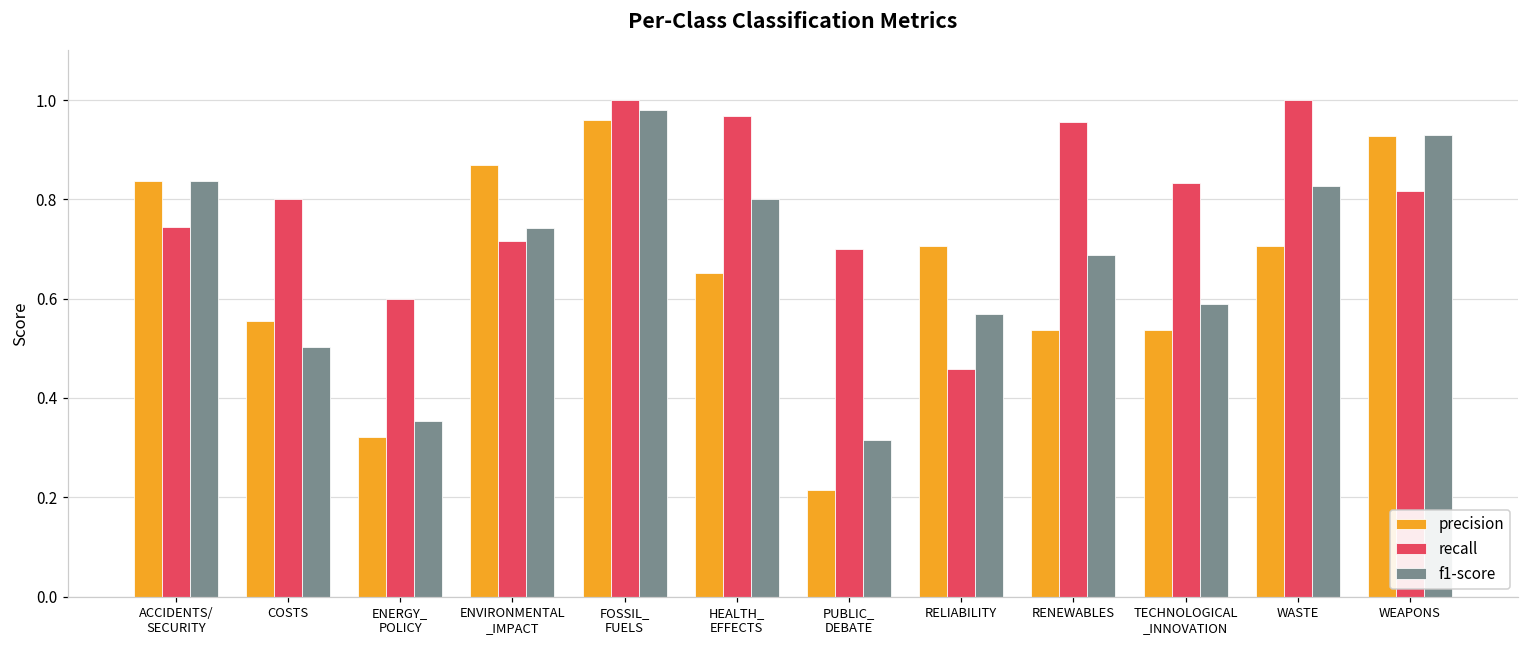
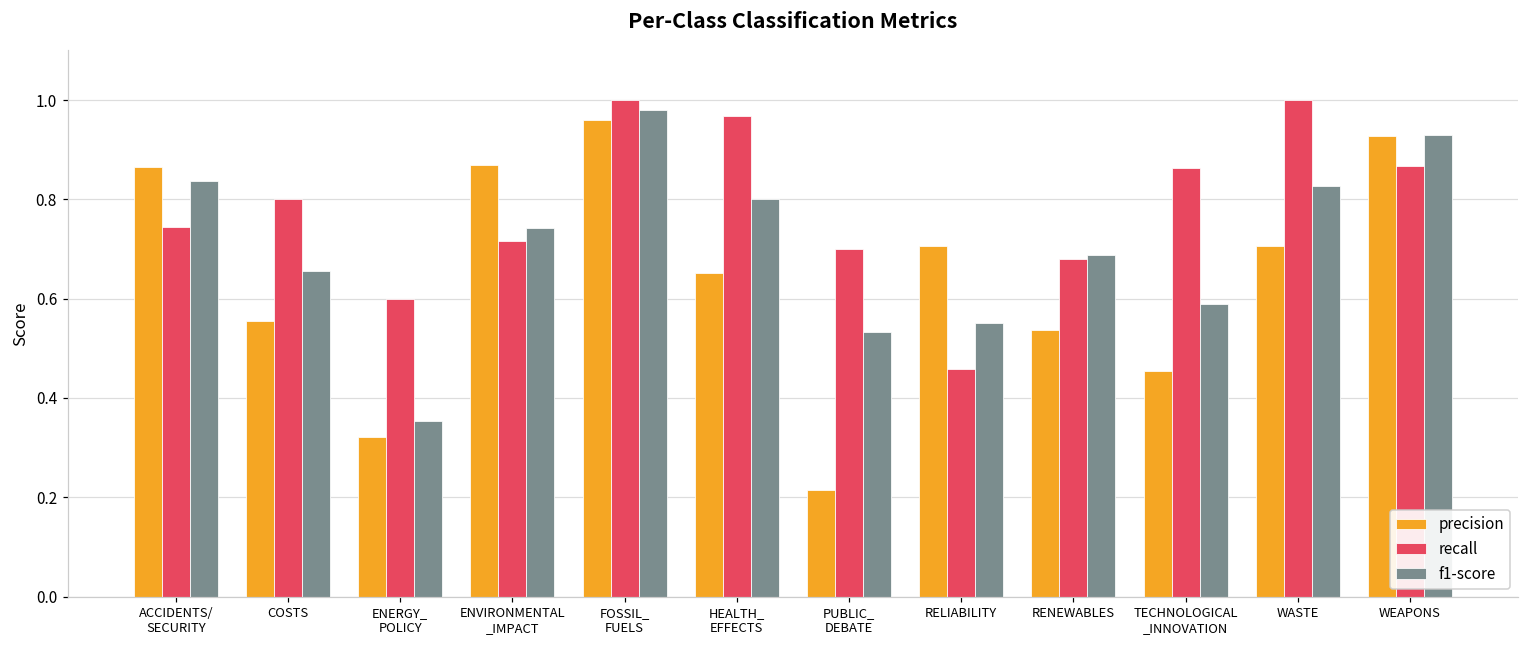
precision, ACCIDENTS/ SECURITY: 0.84 -> 0.86
f1-score, COSTS: 0.50 -> 0.66
f1-score, PUBLIC_ DEBATE: 0.32 -> 0.53
f1-score, RELIABILITY: 0.57 -> 0.55
recall, RENEWABLES: 0.96 -> 0.68
precision, TECHNOLOGICAL _INNOVATION: 0.54 -> 0.45
recall, TECHNOLOGICAL _INNOVATION: 0.83 -> 0.86
recall, WEAPONS: 0.82 -> 0.87
